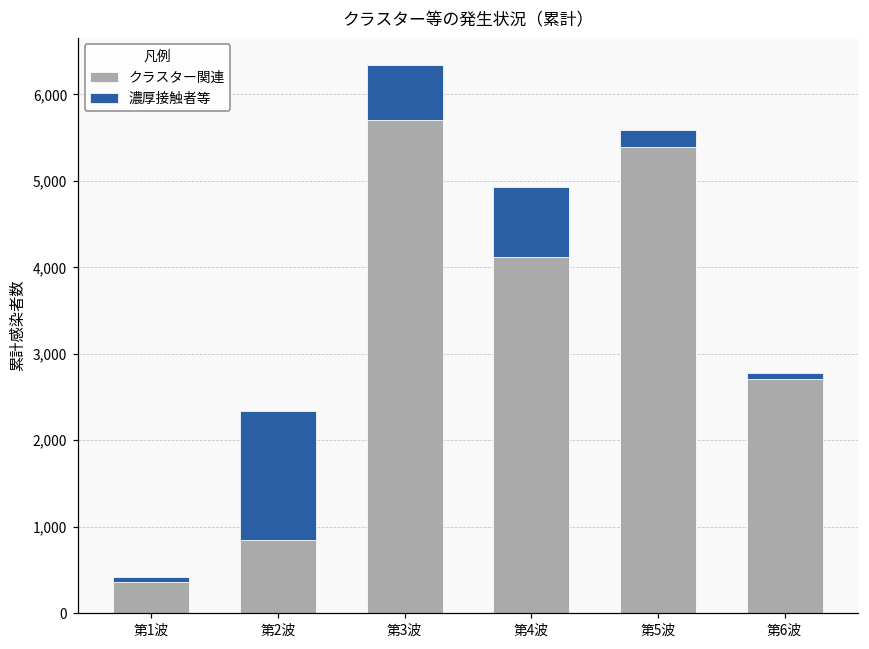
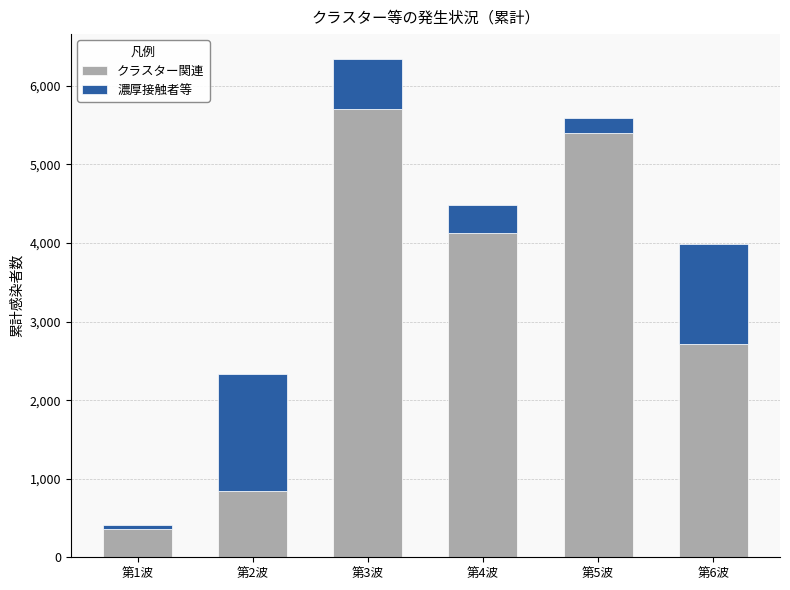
濃厚接触者等, 第4波: 800 -> 400
濃厚接触者等, 第6波: 100 -> 1,300
